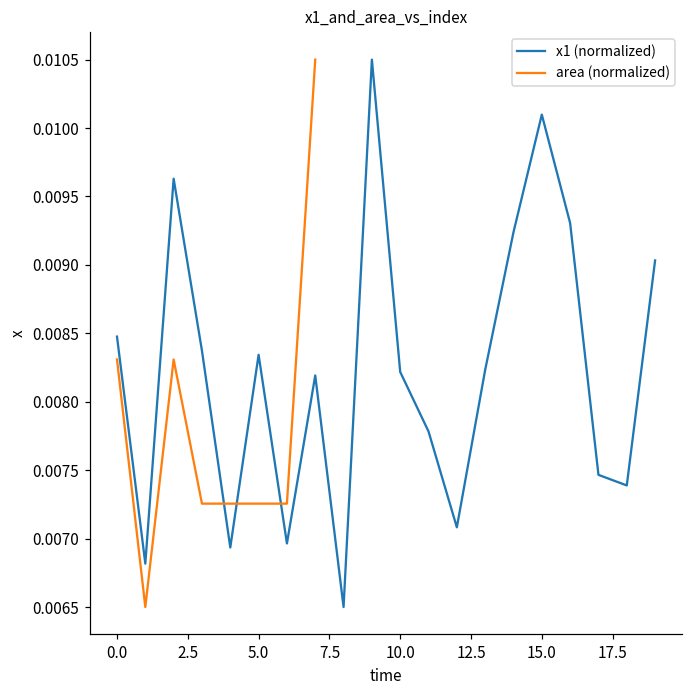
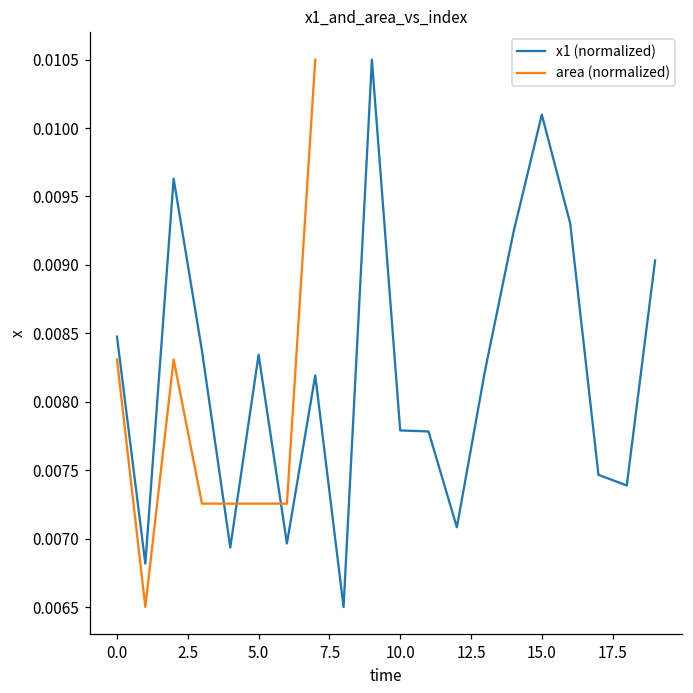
x1 (normalized), 10.0: 0.00822 -> 0.00779
